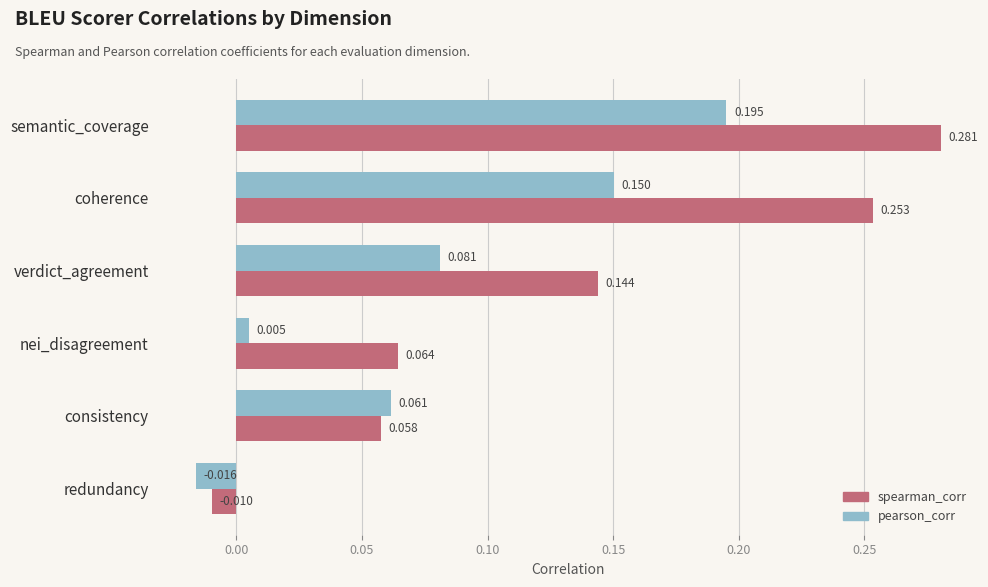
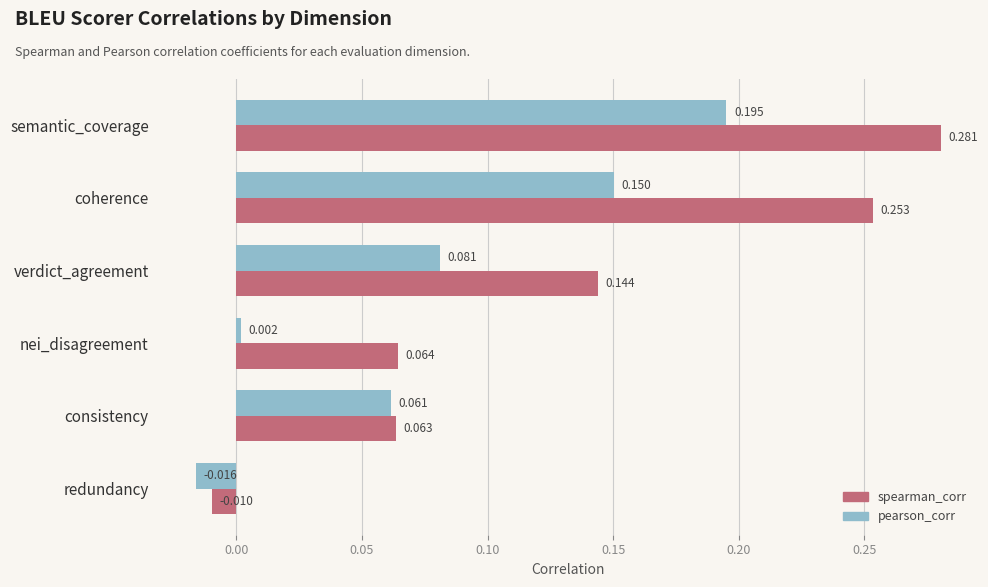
pearson_corr, nei_disagreement: 0.005 -> 0.002
spearman_corr, consistency: 0.058 -> 0.063
